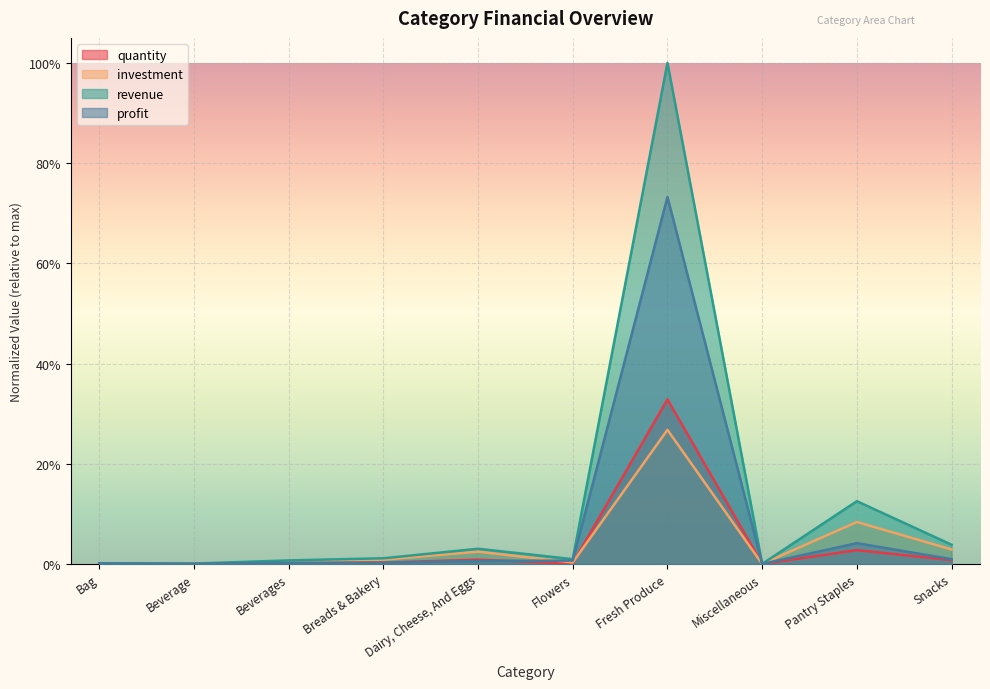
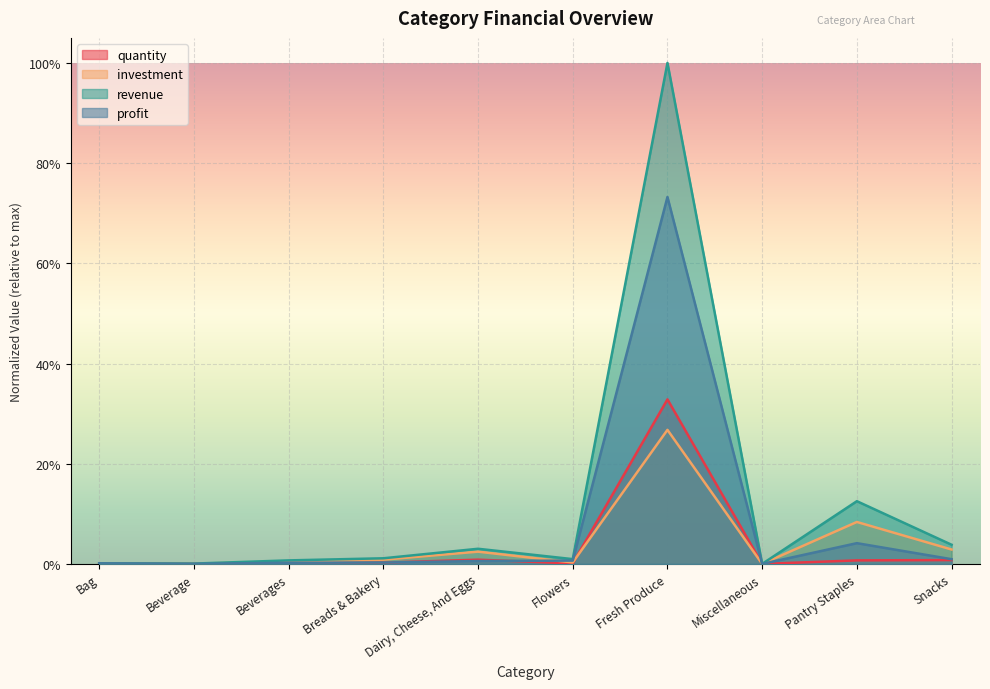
quantity, Pantry Staples: 3% -> 1%
